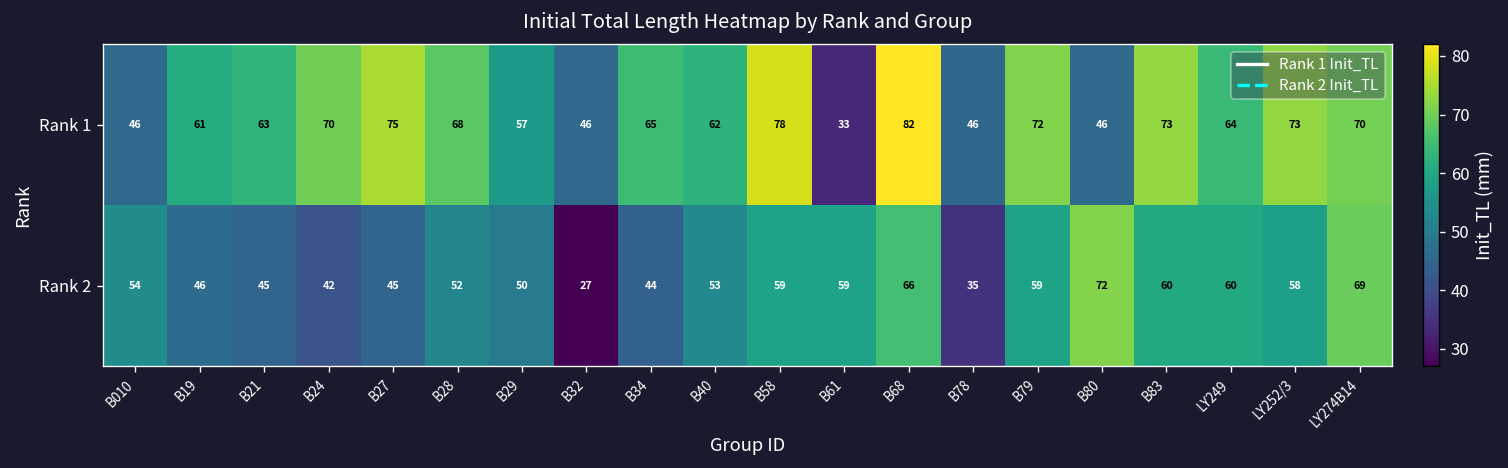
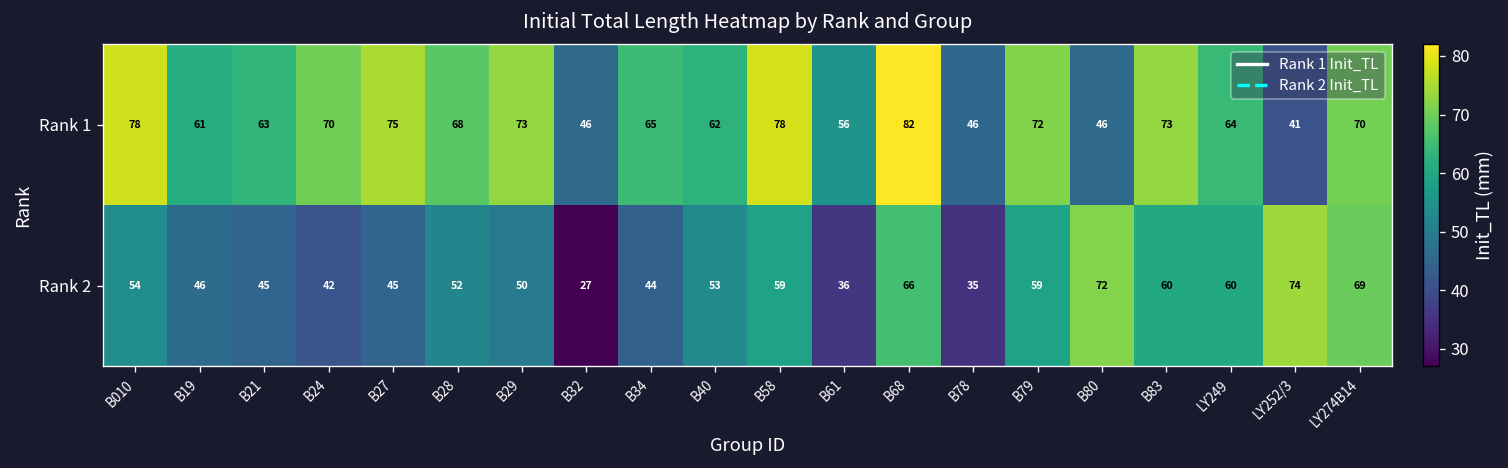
Rank 1, B010: 46 -> 78
Rank 1, B29: 57 -> 73
Rank 1, B61: 33 -> 56
Rank 1, LY252/3: 73 -> 41
Rank 2, B61: 59 -> 36
Rank 2, LY252/3: 58 -> 74
